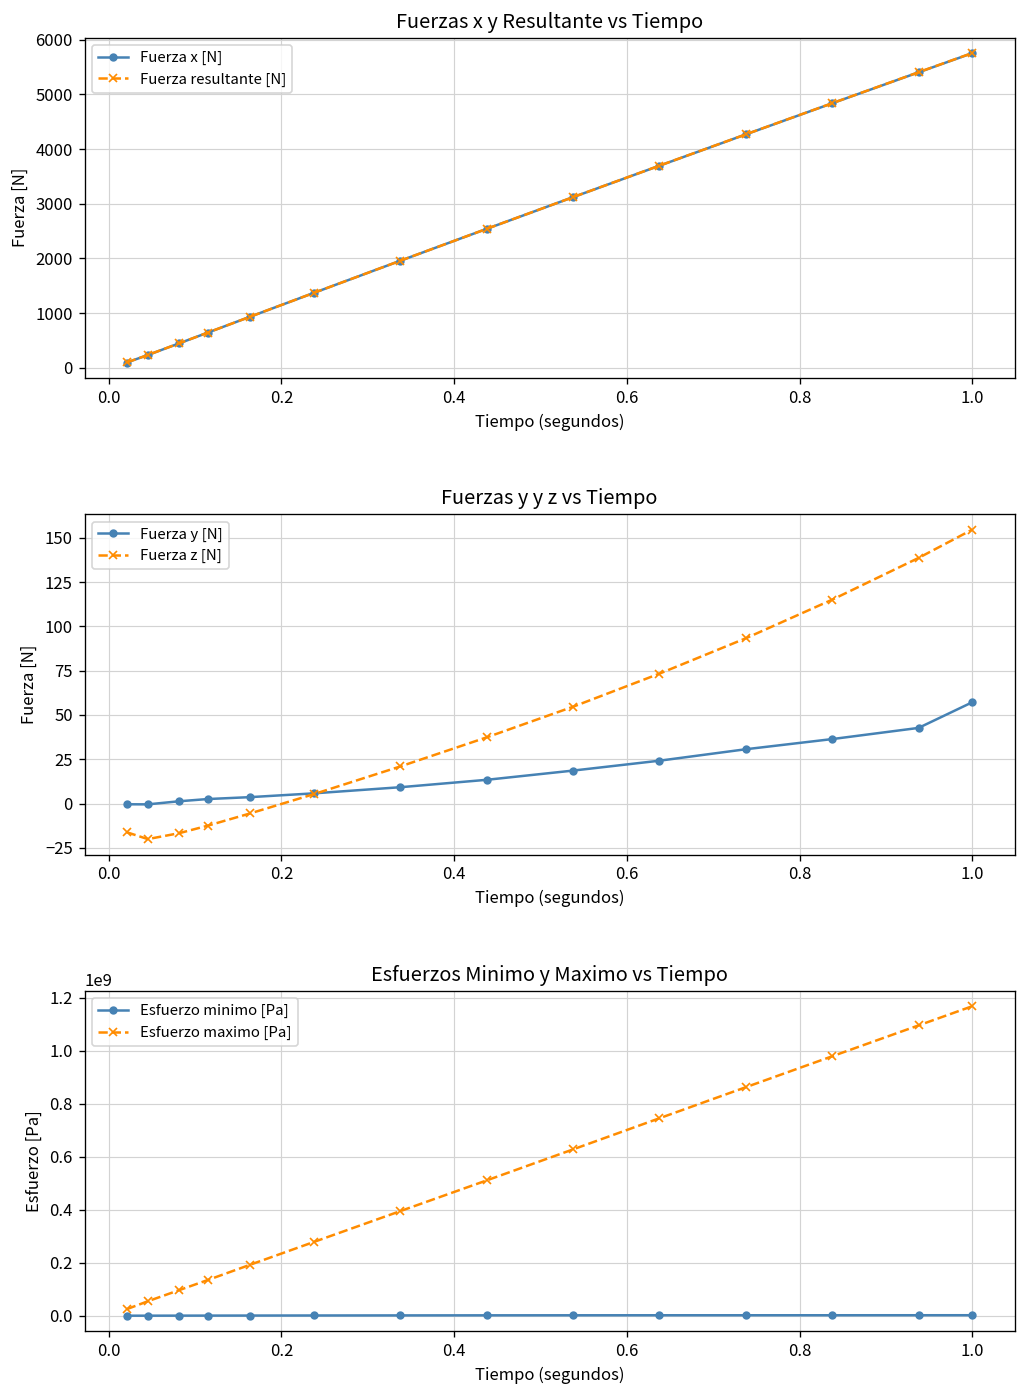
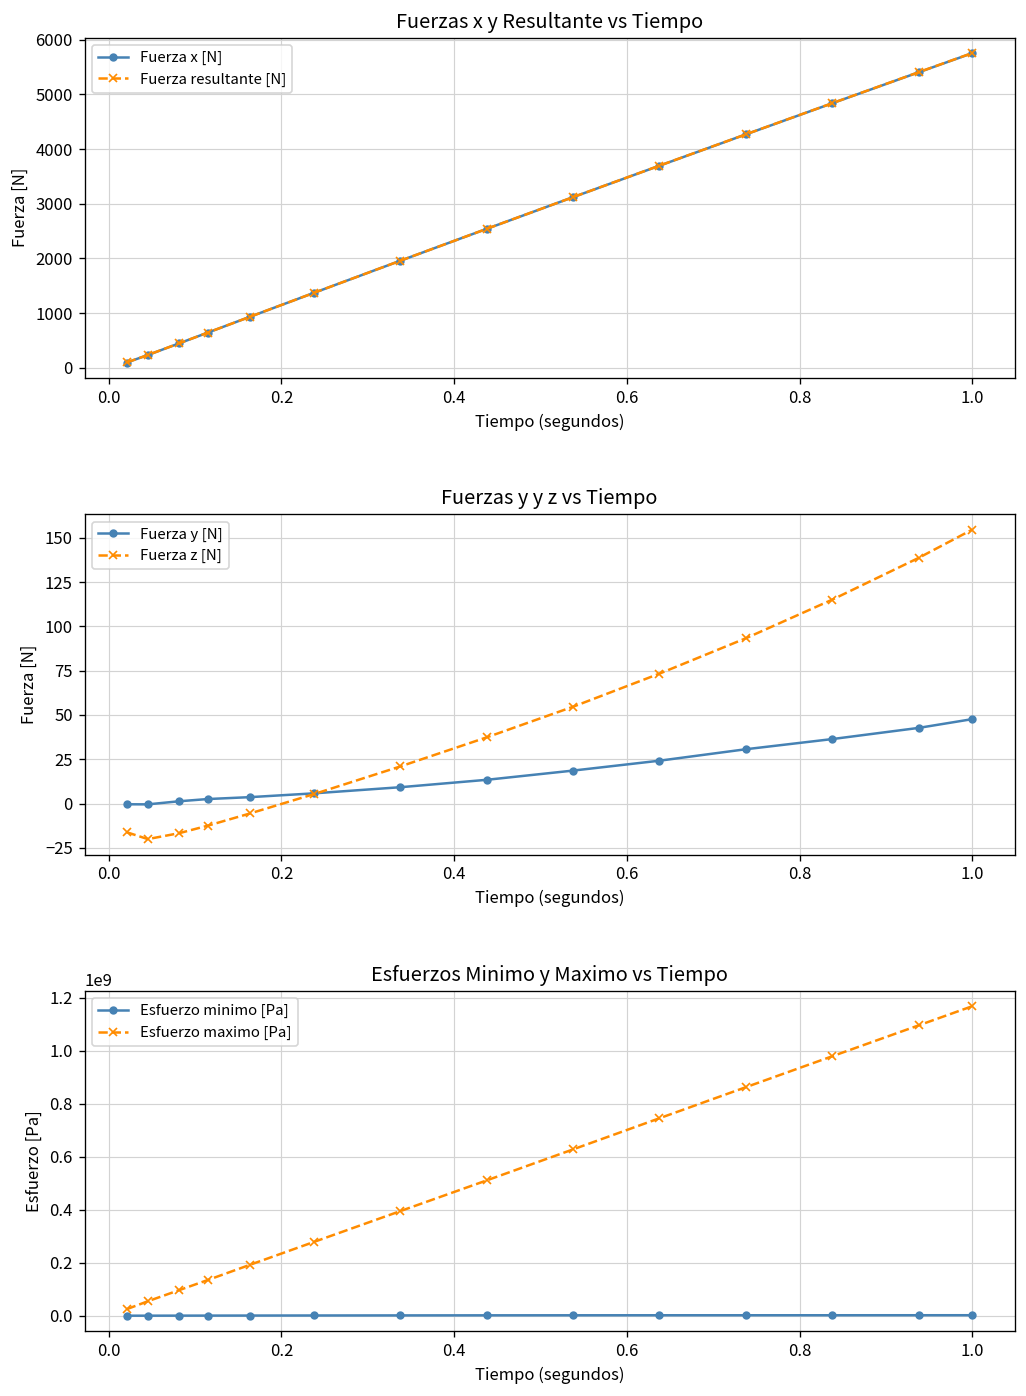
Fuerzas y y z vs Tiempo, Fuerza y [N], 1.0: 57 -> 48
